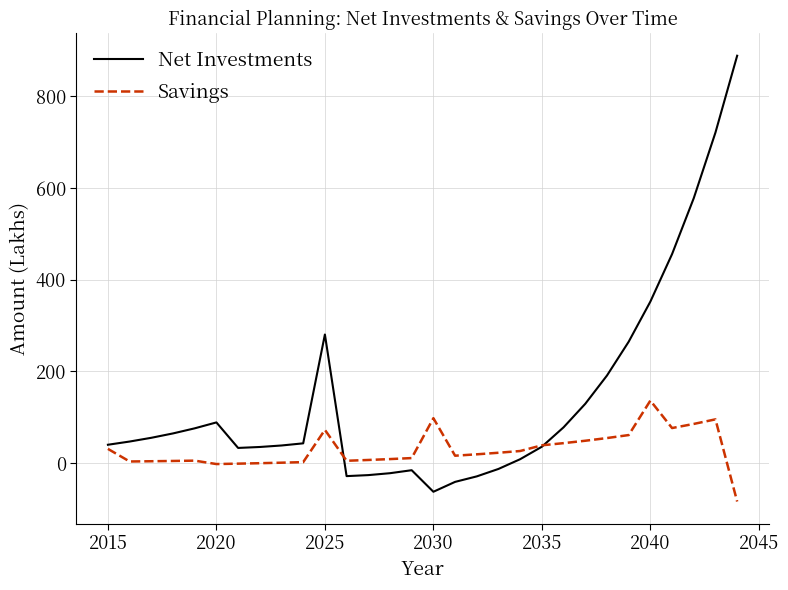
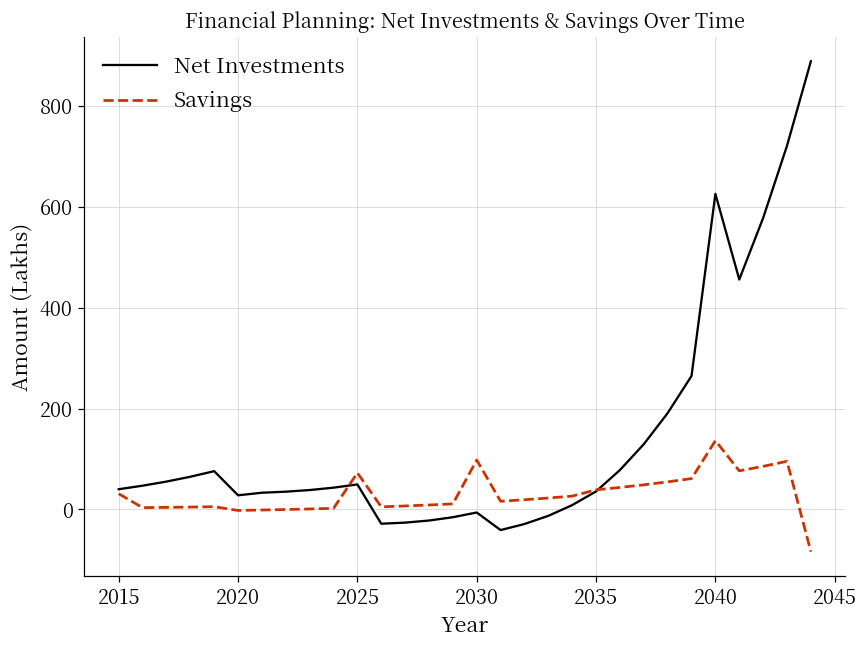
Net Investments, 2020: 90 -> 30
Net Investments, 2025: 280 -> 50
Net Investments, 2030: -60 -> -10
Net Investments, 2040: 350 -> 630
